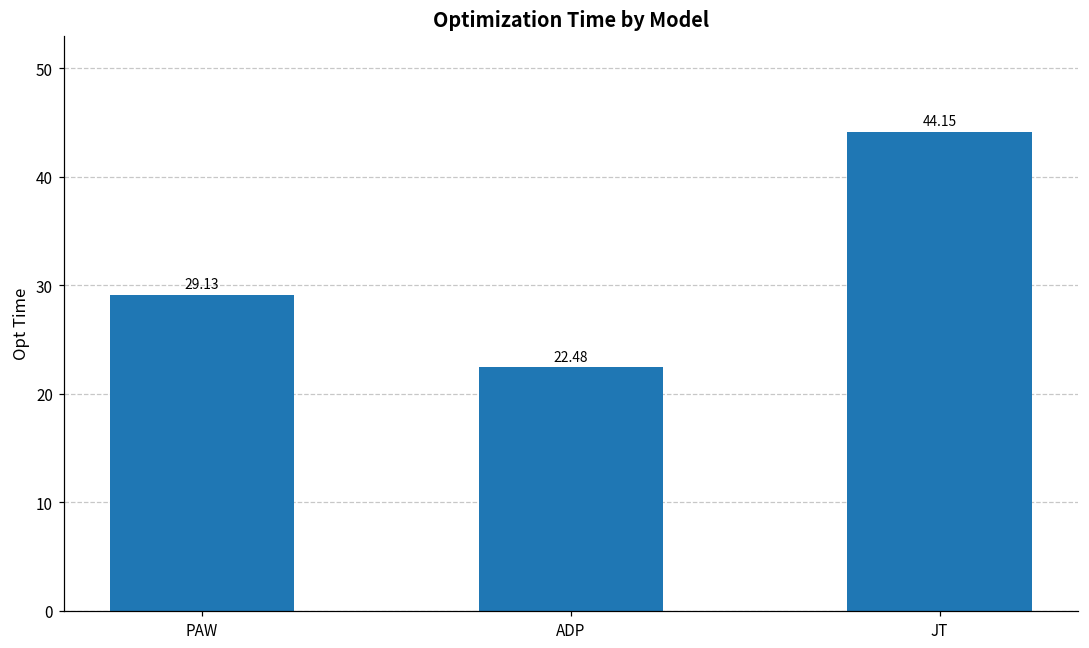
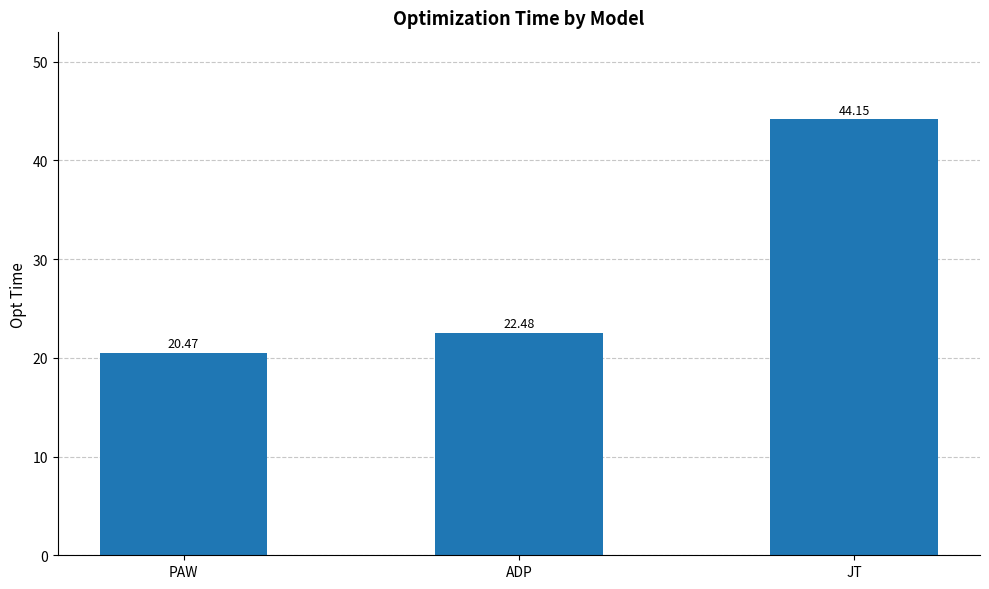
PAW: 29.13 -> 20.47
